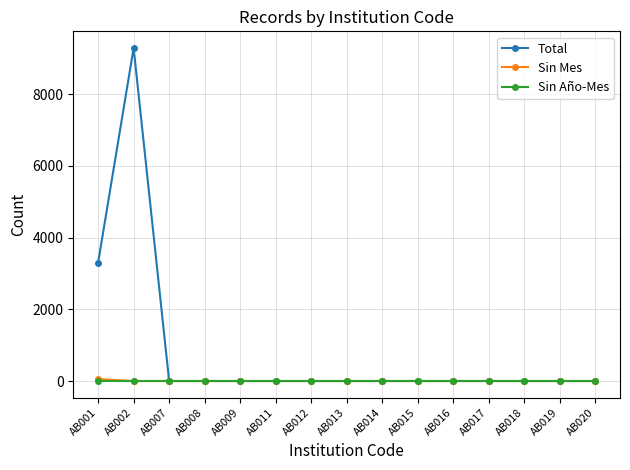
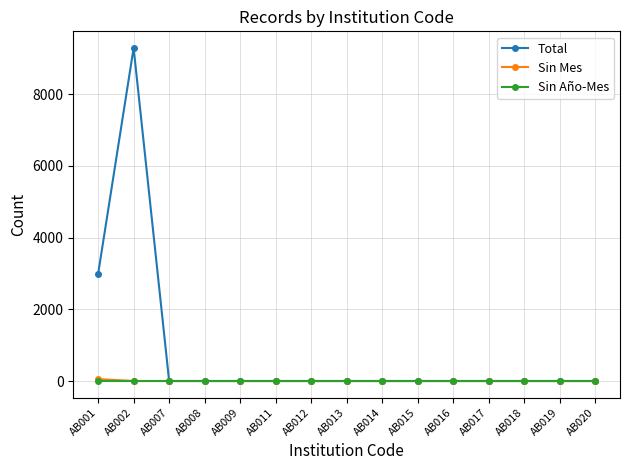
Total, AB001: 3300 -> 3000
